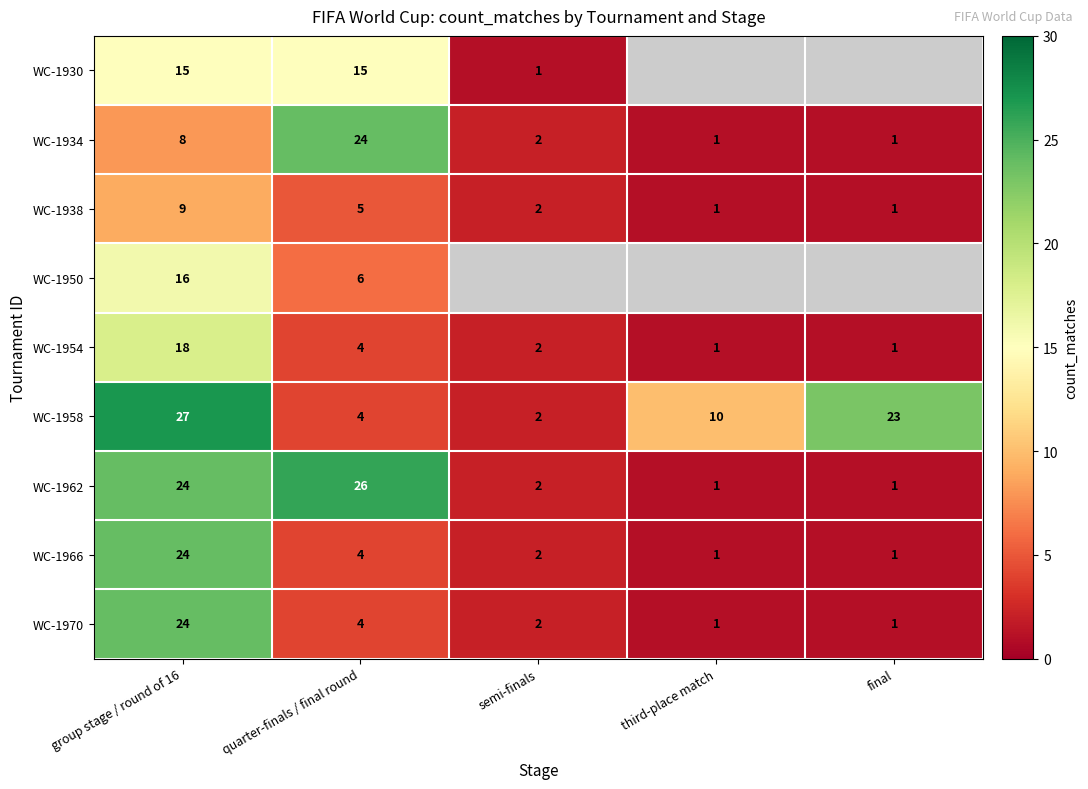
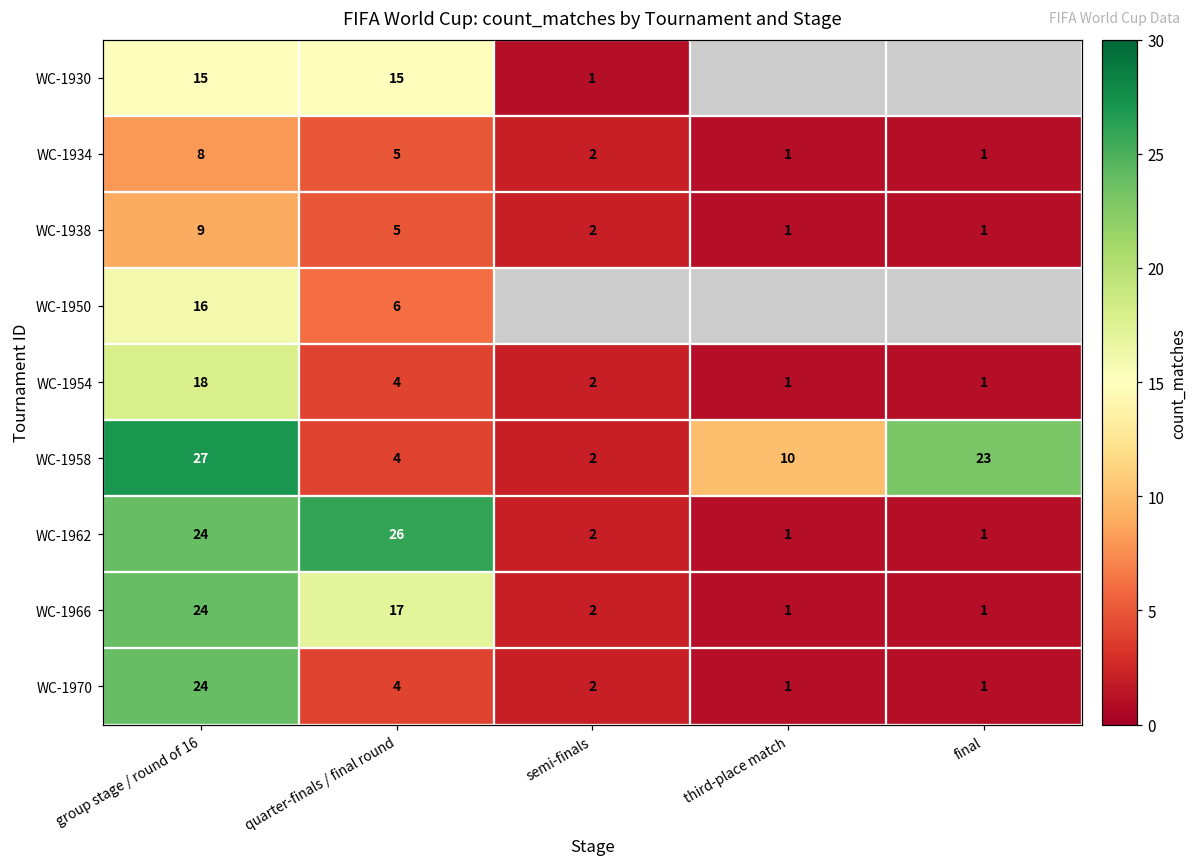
WC-1934, quarter-finals / final round: 24 -> 5
WC-1966, quarter-finals / final round: 4 -> 17
